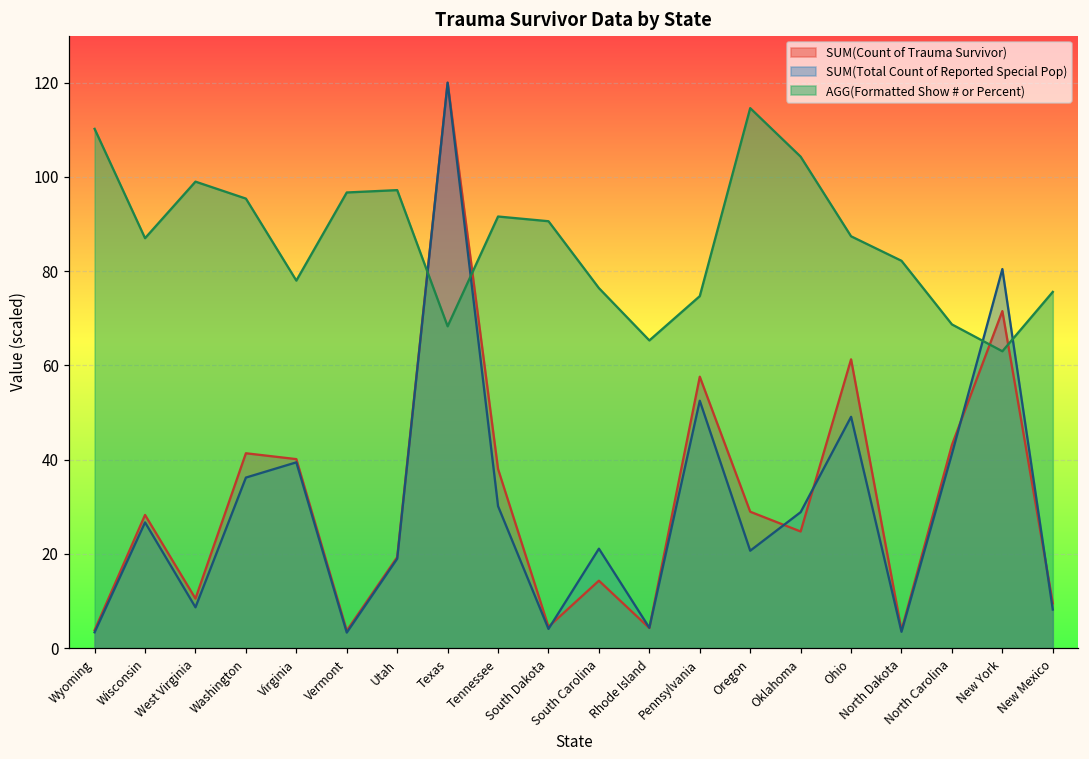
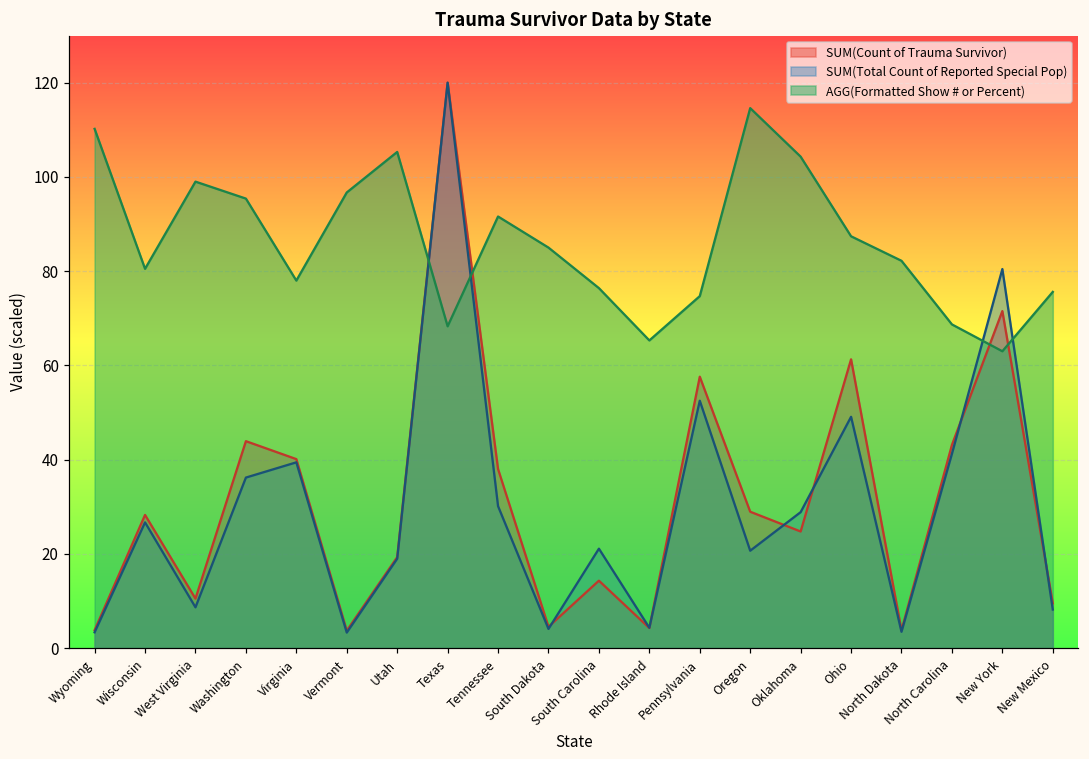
AGG(Formatted Show # or Percent), Wisconsin: 87 -> 81
SUM(Count of Trauma Survivor), Washington: 41 -> 44
AGG(Formatted Show # or Percent), Utah: 97 -> 105
AGG(Formatted Show # or Percent), South Dakota: 91 -> 85
